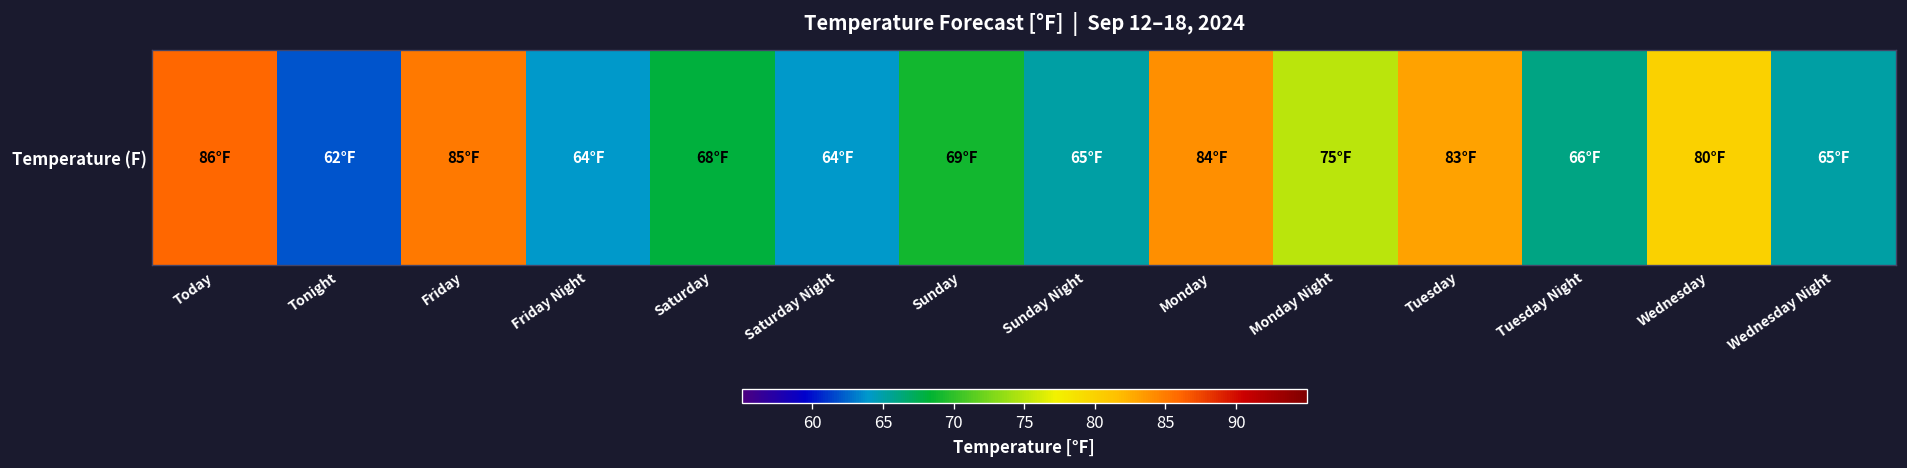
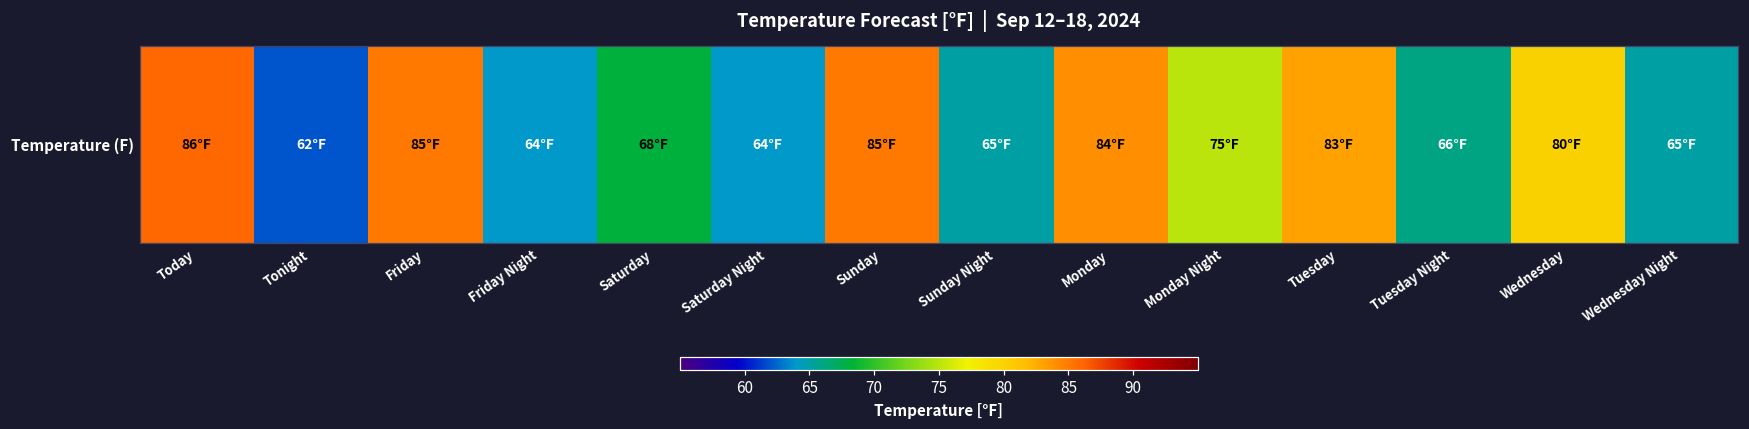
Temperature (F), Sunday: 69°F -> 85°F
